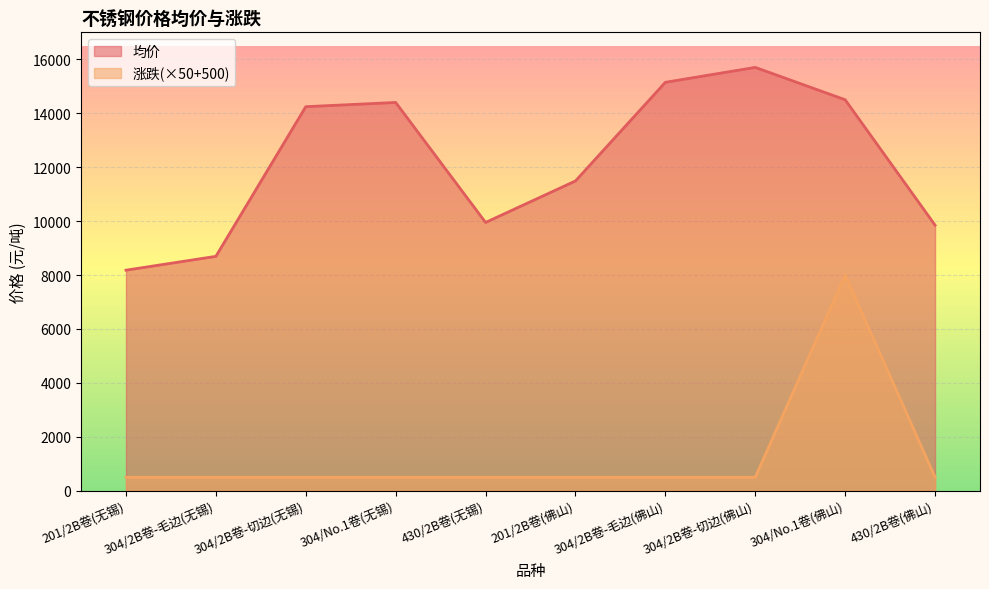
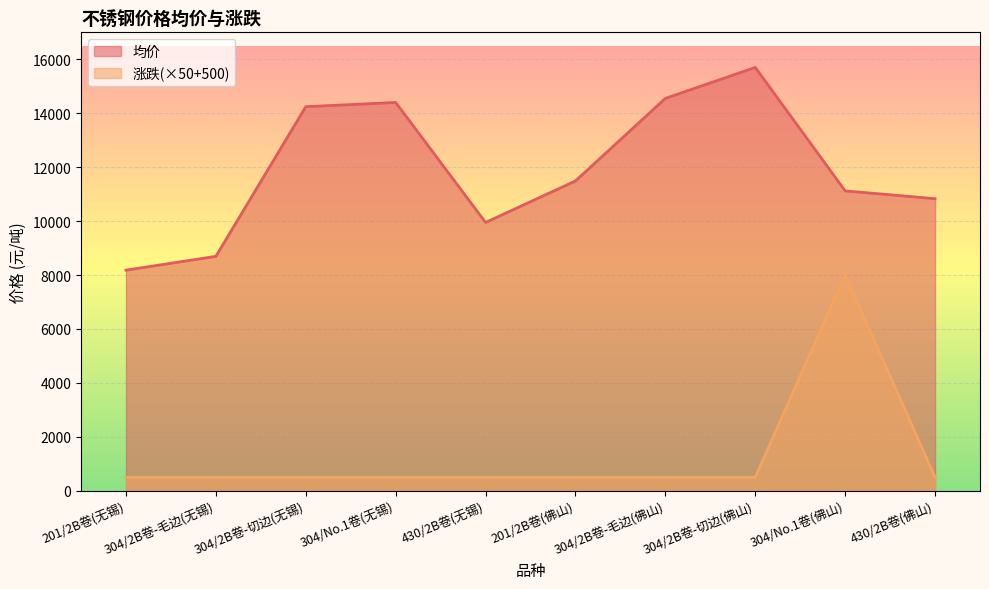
均价, 304/2B卷-毛边(佛山): 15100 -> 14600
均价, 304/No.1卷(佛山): 14500 -> 11100
均价, 430/2B卷(佛山): 9900 -> 10800
